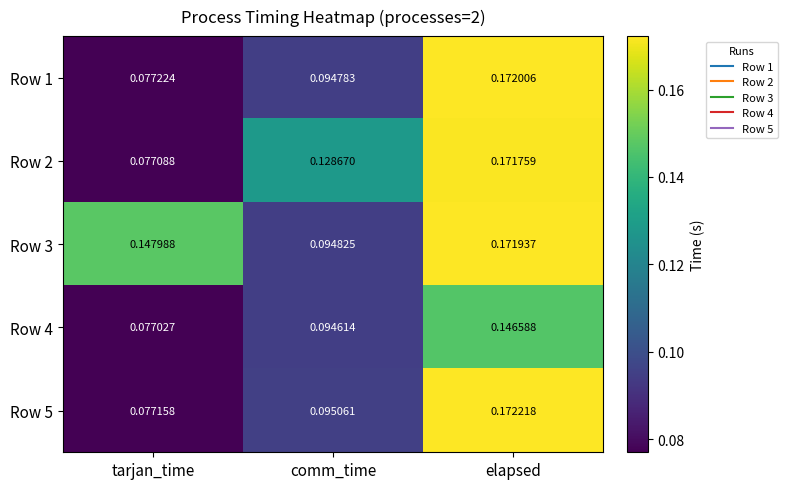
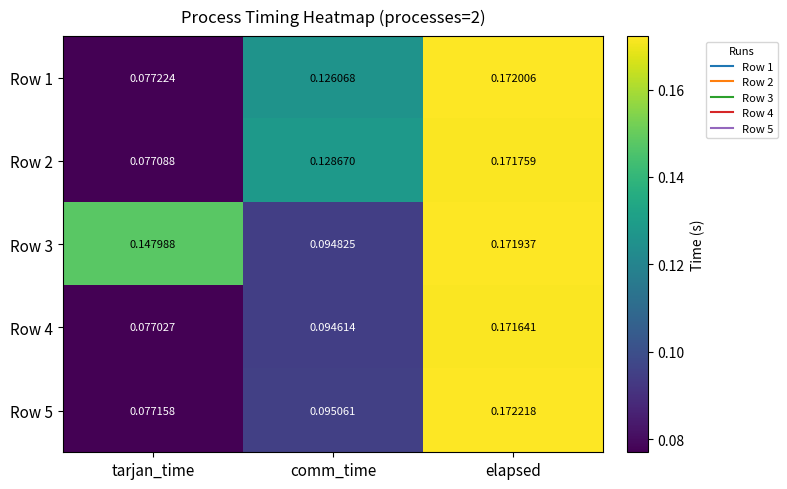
Row 1, comm_time: 0.094783 -> 0.126068
Row 4, elapsed: 0.146588 -> 0.171641
